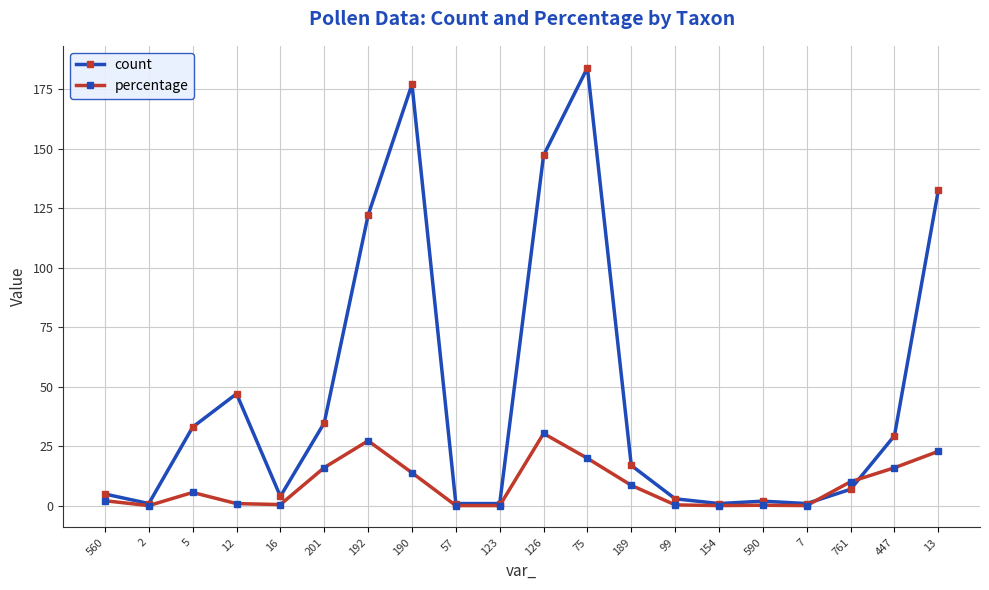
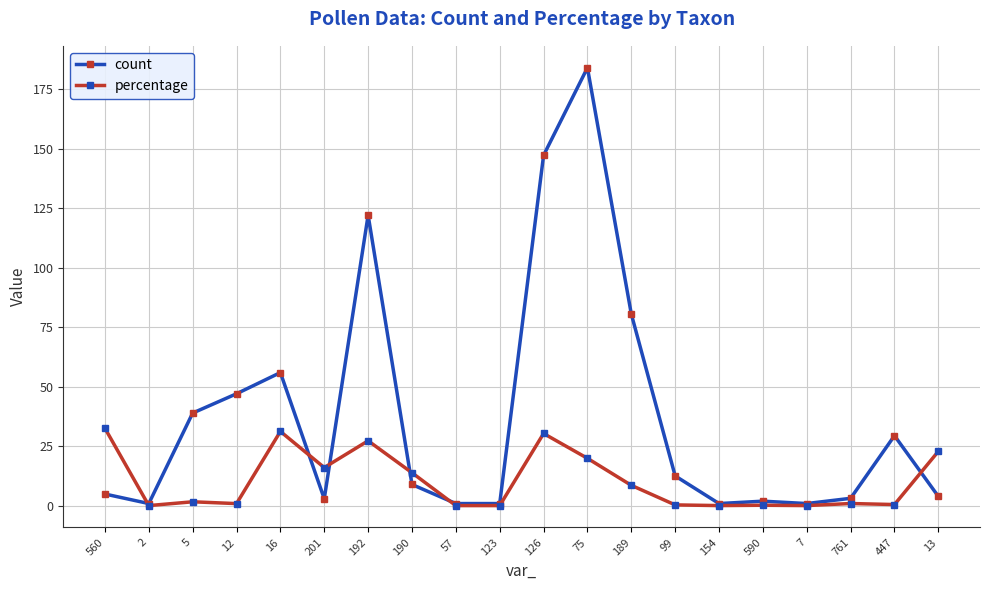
percentage, 560: 2 -> 33
count, 5: 33 -> 39
percentage, 5: 6 -> 2
count, 16: 4 -> 56
percentage, 16: 1 -> 31
count, 201: 35 -> 3
count, 190: 177 -> 9
count, 189: 17 -> 81
count, 99: 3 -> 13
count, 761: 7 -> 3
percentage, 761: 10 -> 1
percentage, 447: 16 -> 1
count, 13: 133 -> 4
